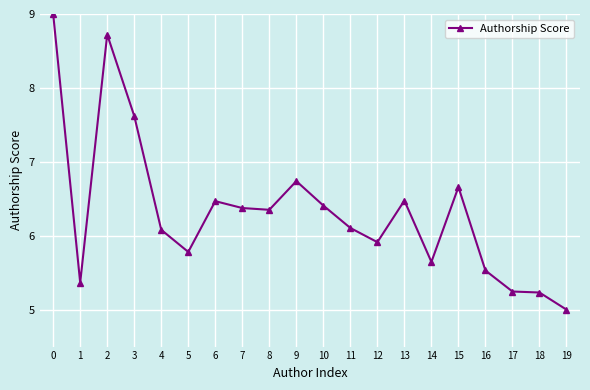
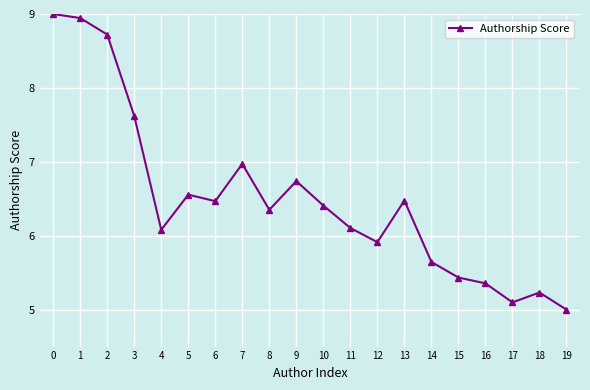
1: 5.4 -> 8.9
5: 5.8 -> 6.6
7: 6.4 -> 7.0
15: 6.7 -> 5.4
16: 5.5 -> 5.4
17: 5.2 -> 5.1
